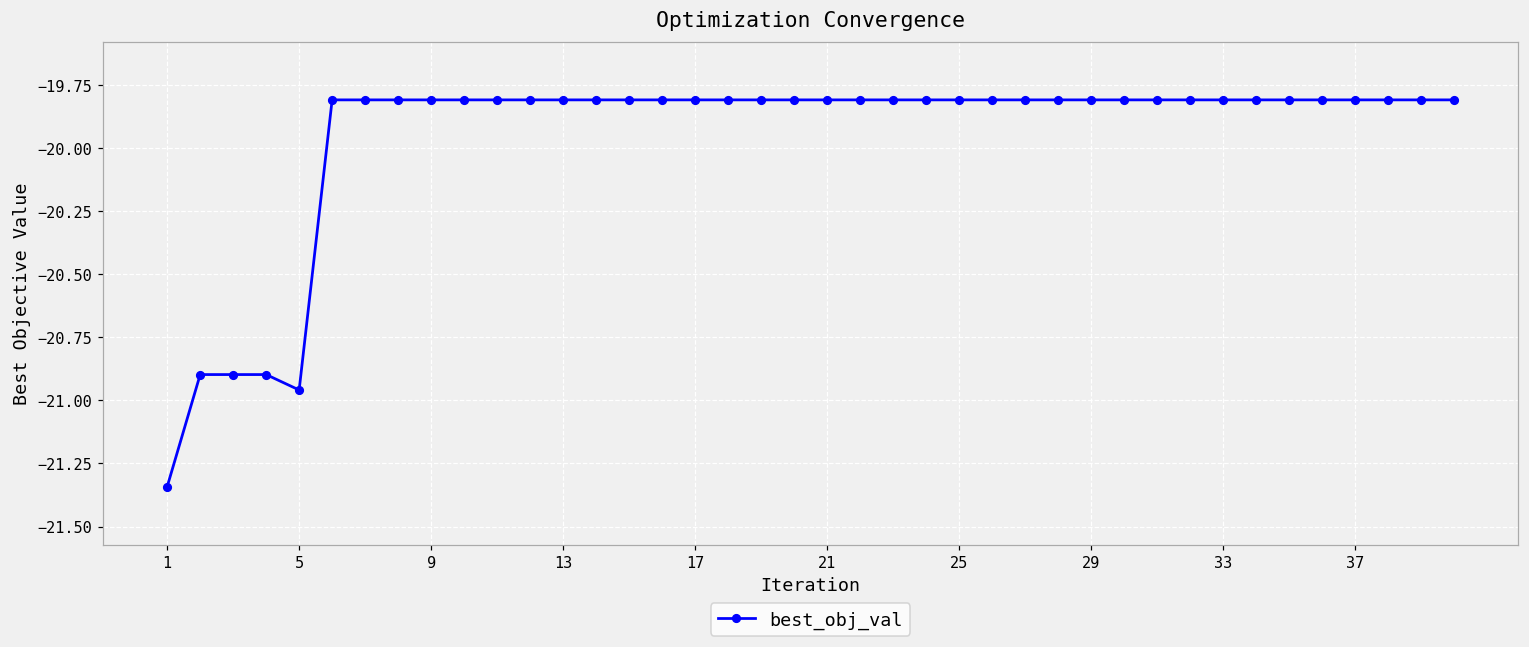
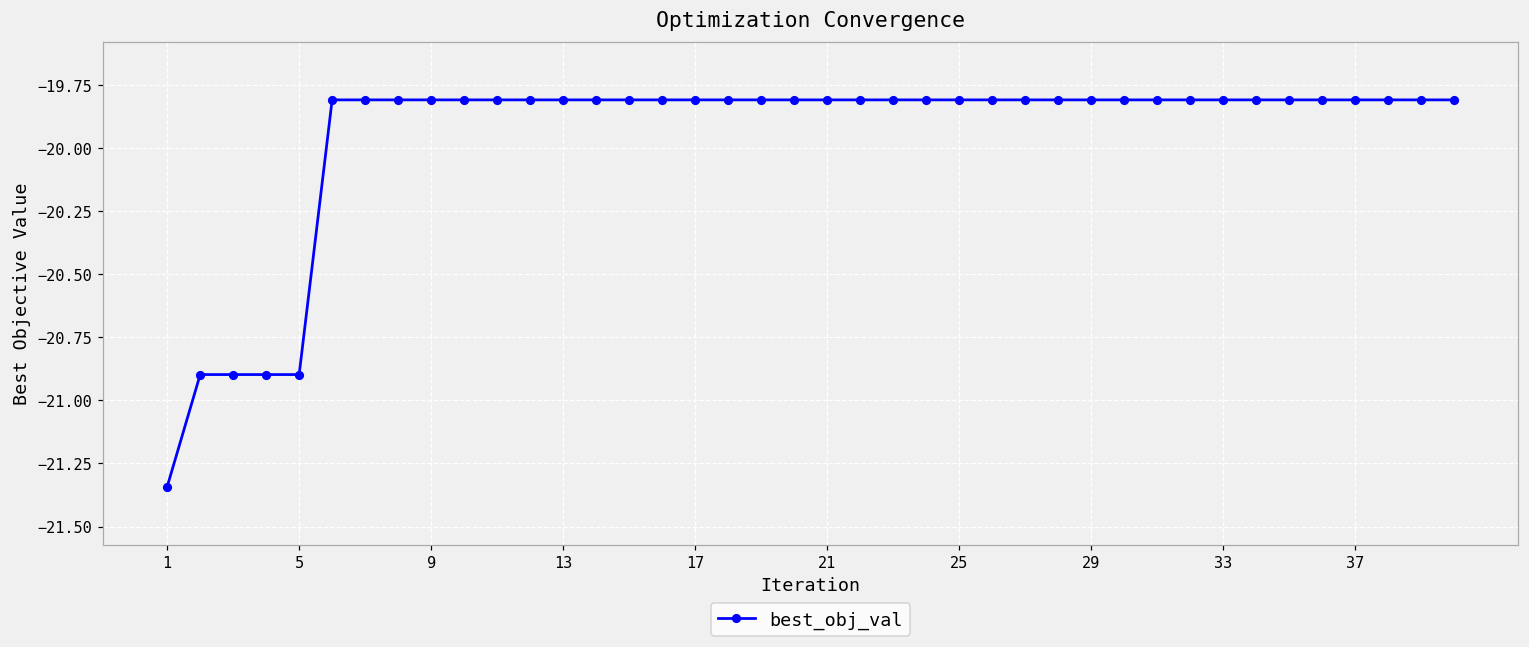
5: -20.96 -> -20.90
